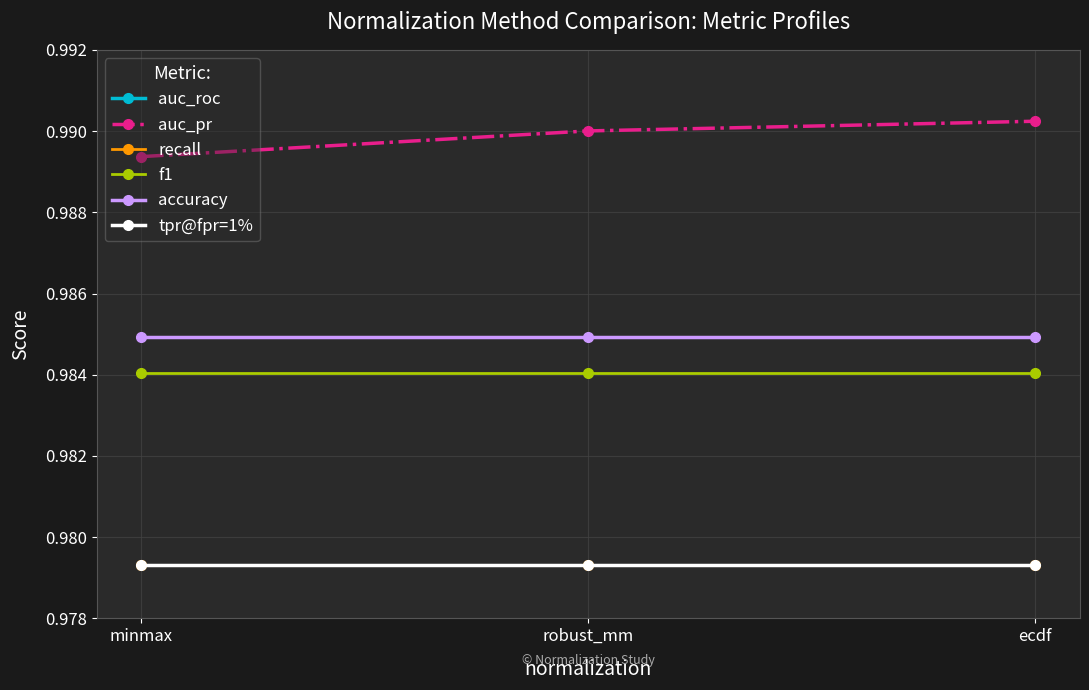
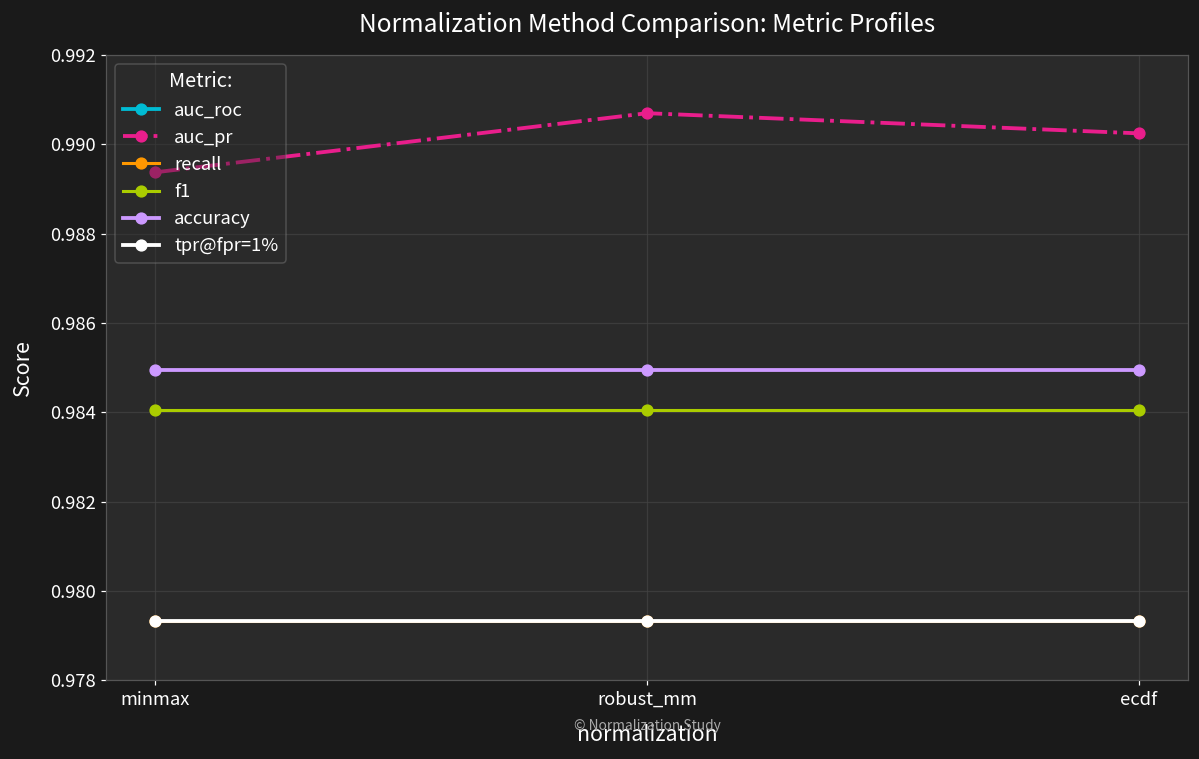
auc_pr, robust_mm: 0.9900 -> 0.9907
